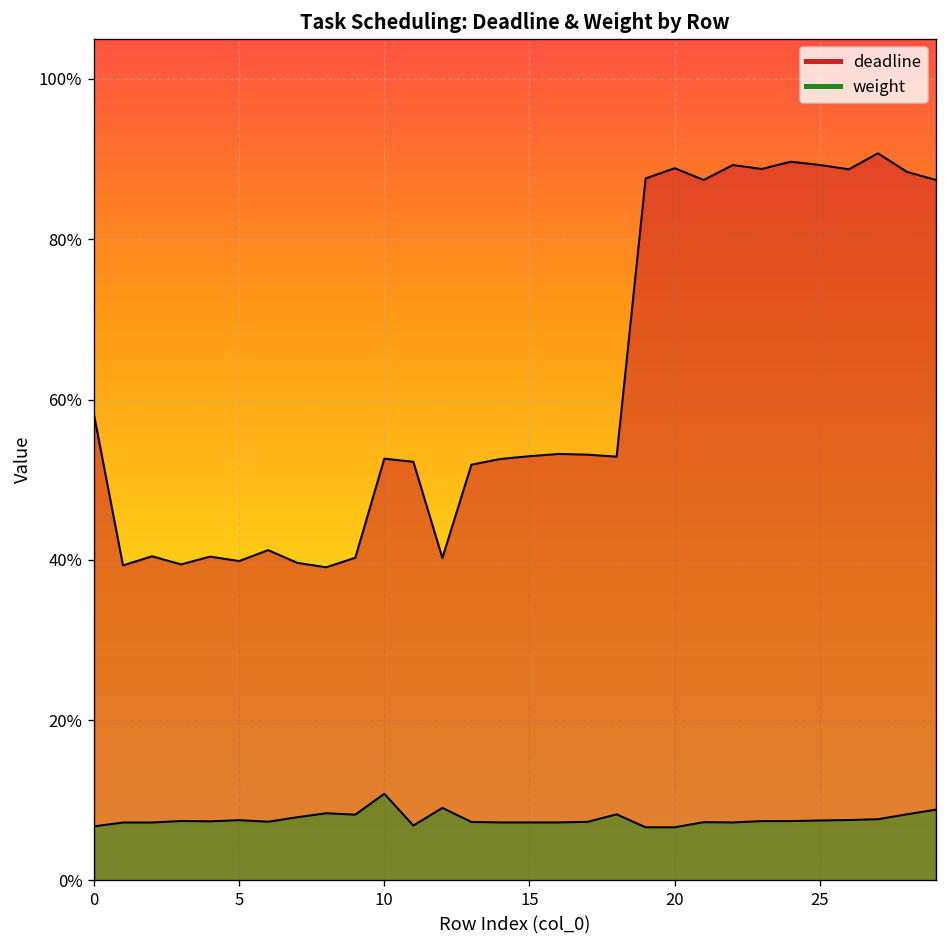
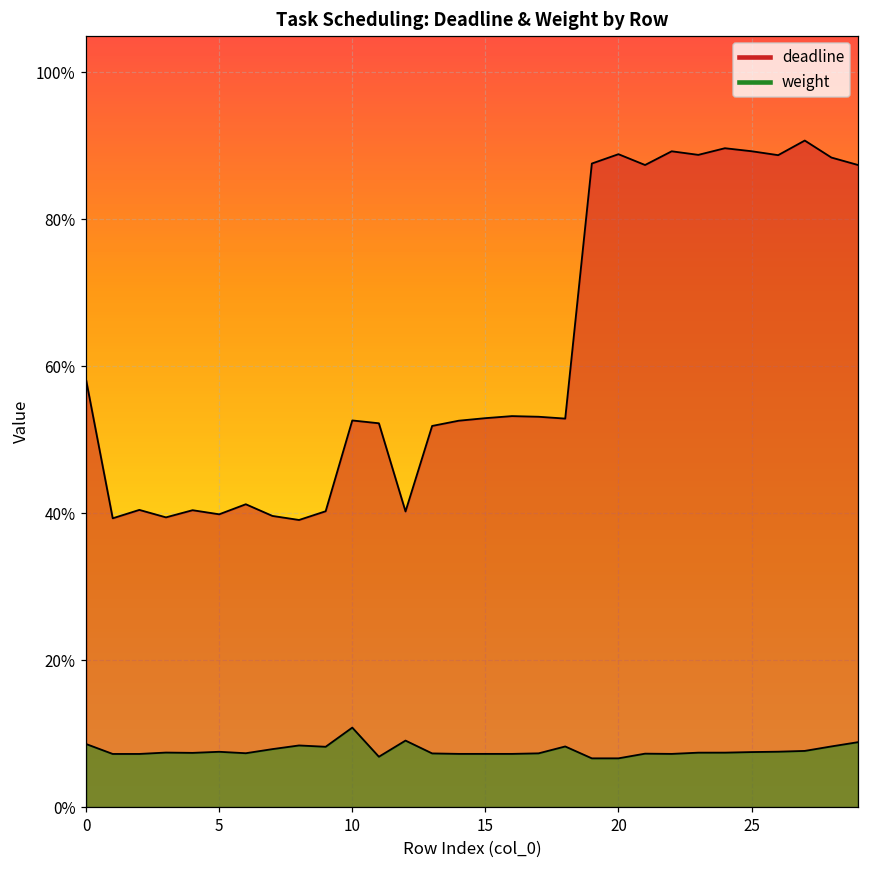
weight, 0: 7% -> 9%
